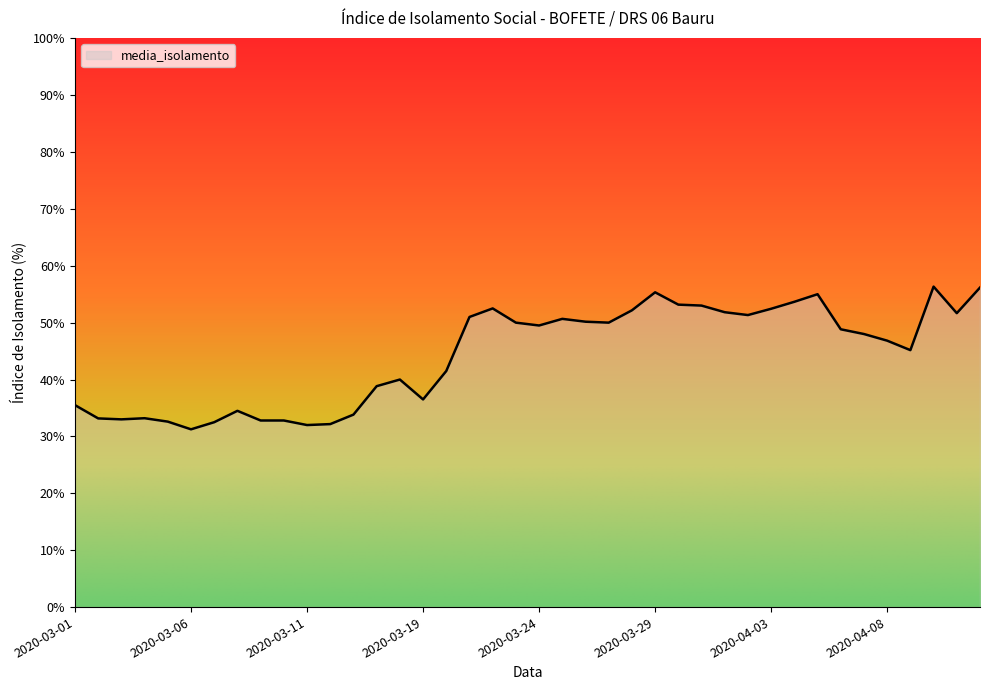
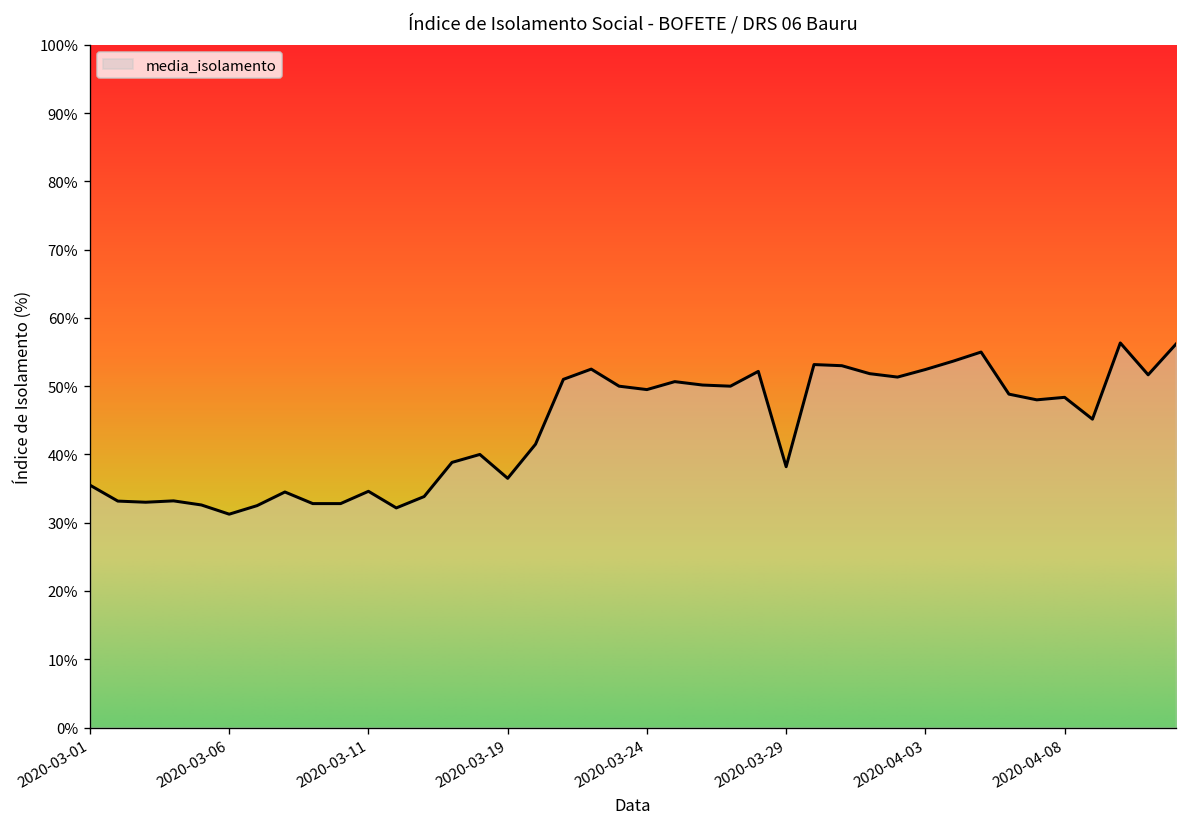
2020-03-11: 32% -> 35%
2020-03-29: 55% -> 38%
2020-04-08: 47% -> 48%
